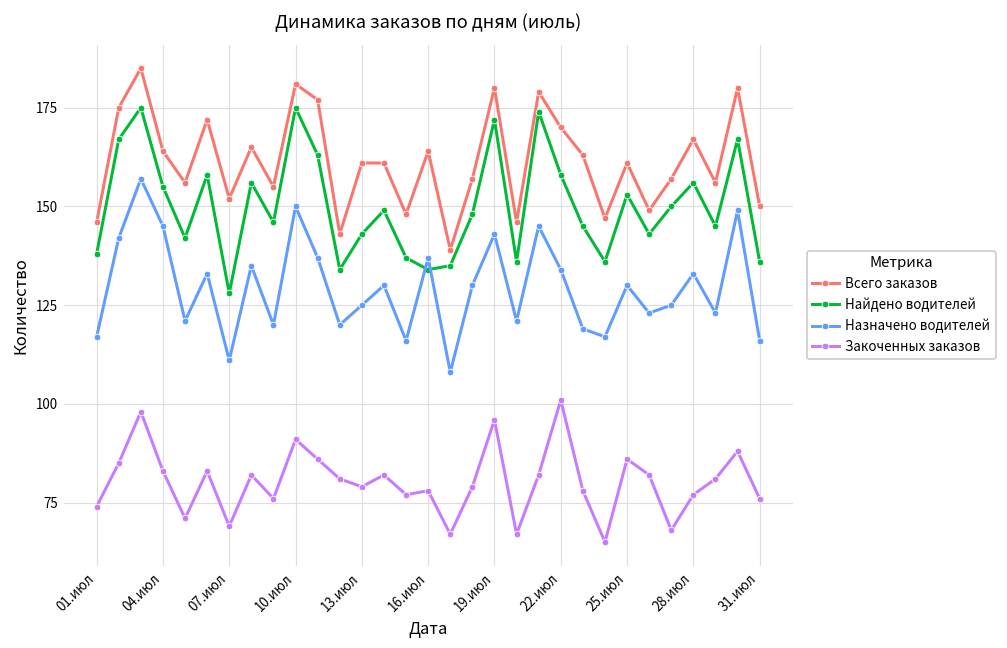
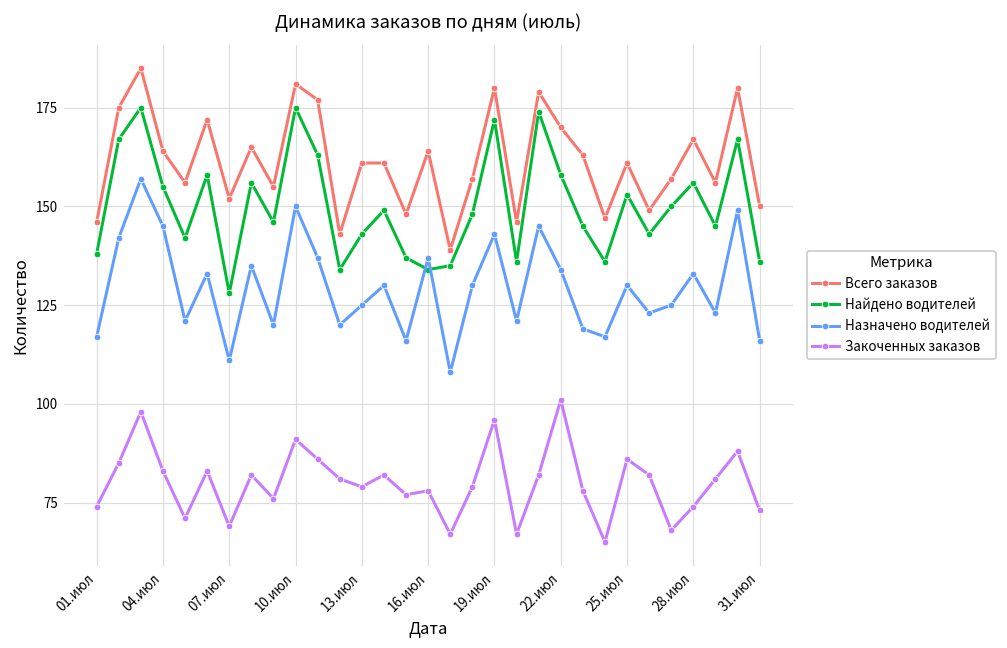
Закоченных заказов, 28.июл: 77 -> 74
Закоченных заказов, 31.июл: 76 -> 73
